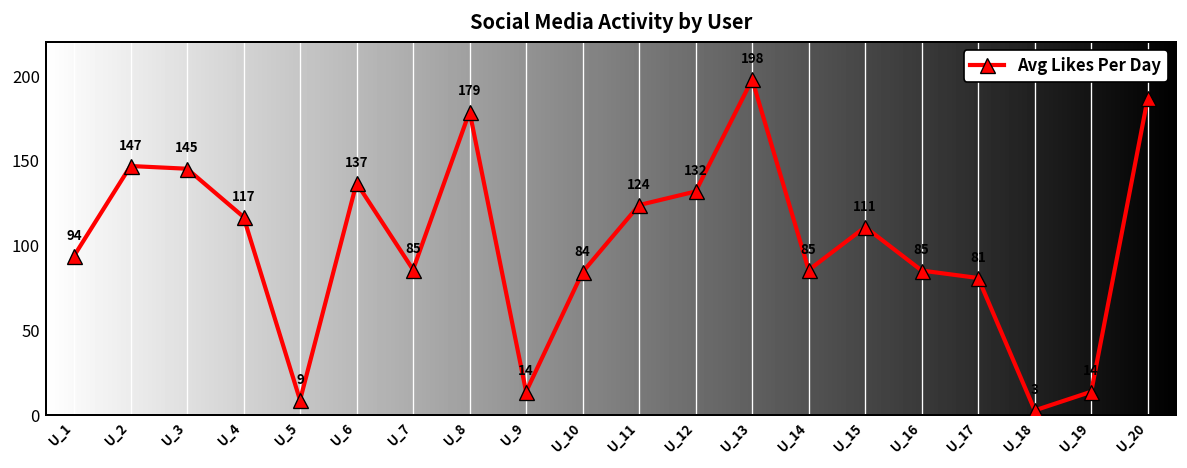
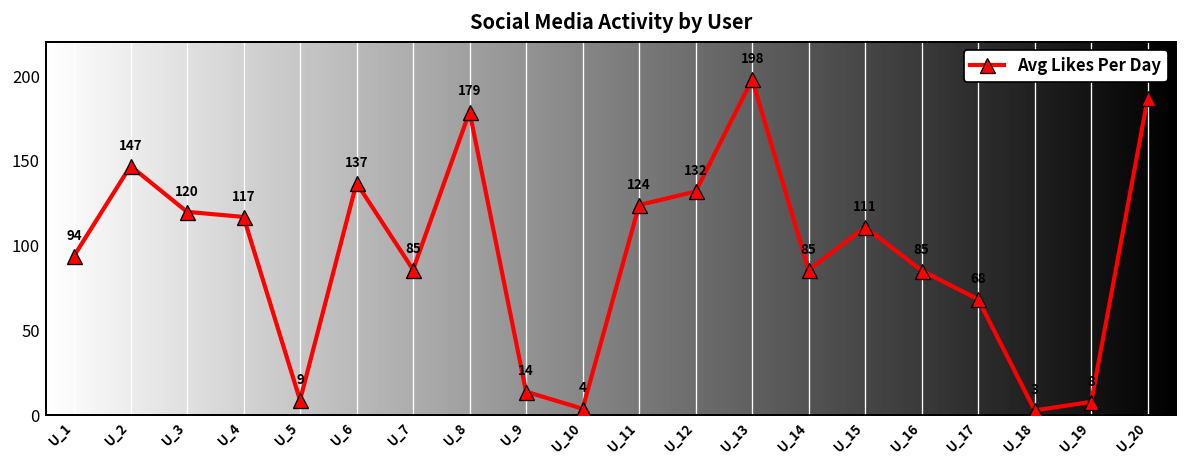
U_3: 145 -> 120
U_10: 84 -> 4
U_17: 81 -> 68
U_19: 14 -> 8
